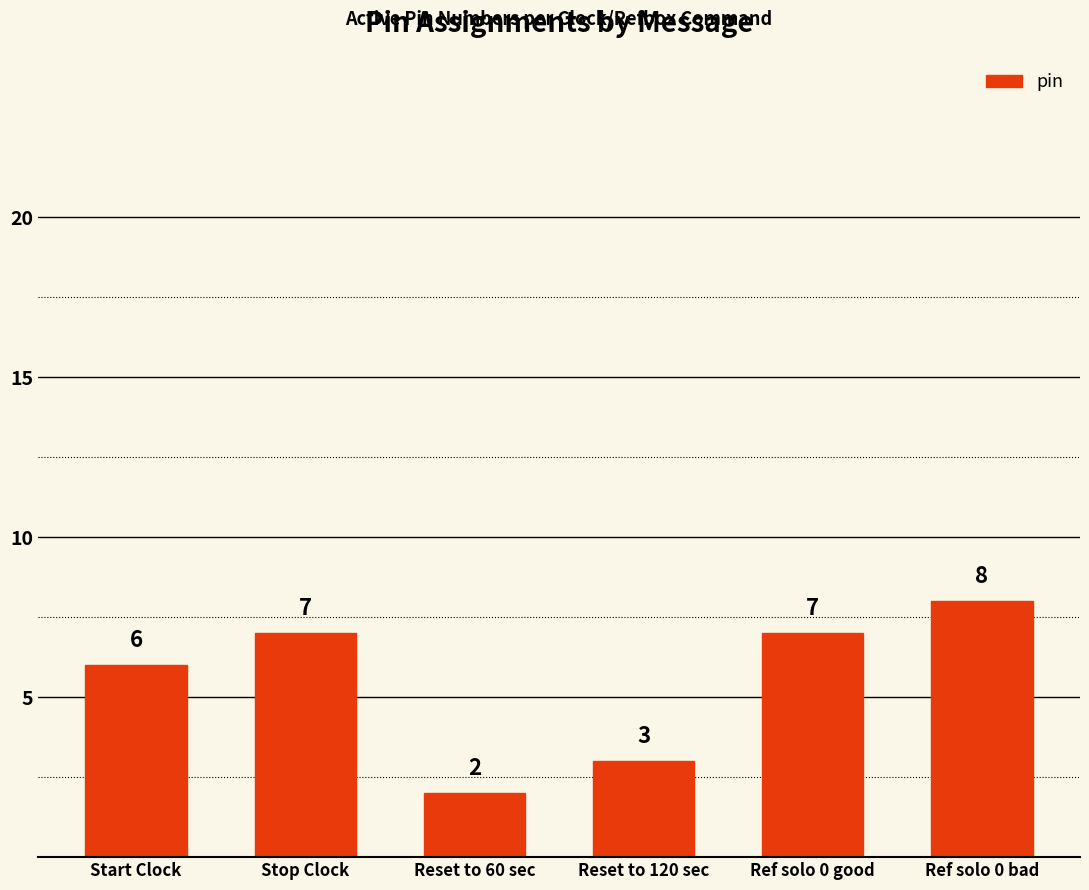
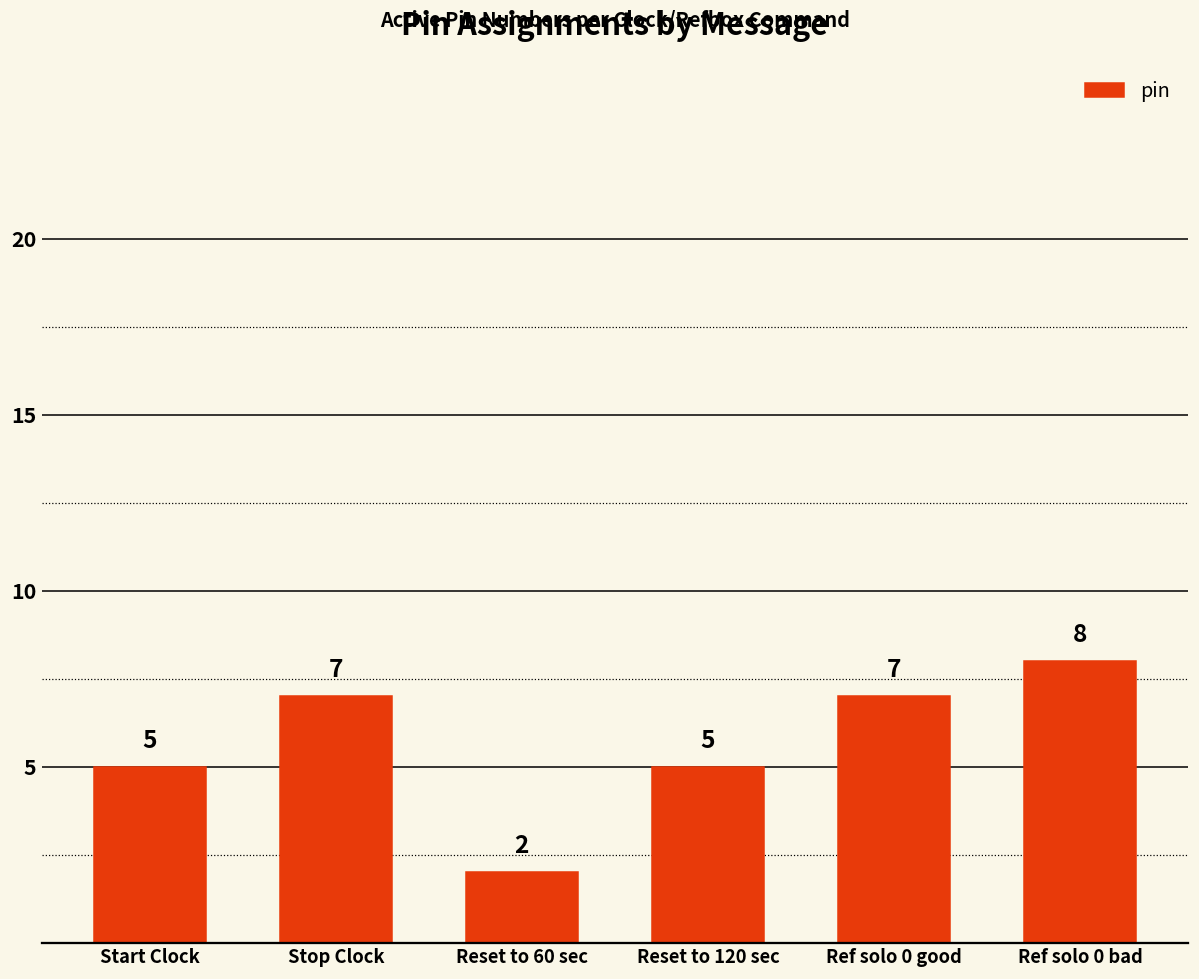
Start Clock: 6 -> 5
Reset to 120 sec: 3 -> 5
